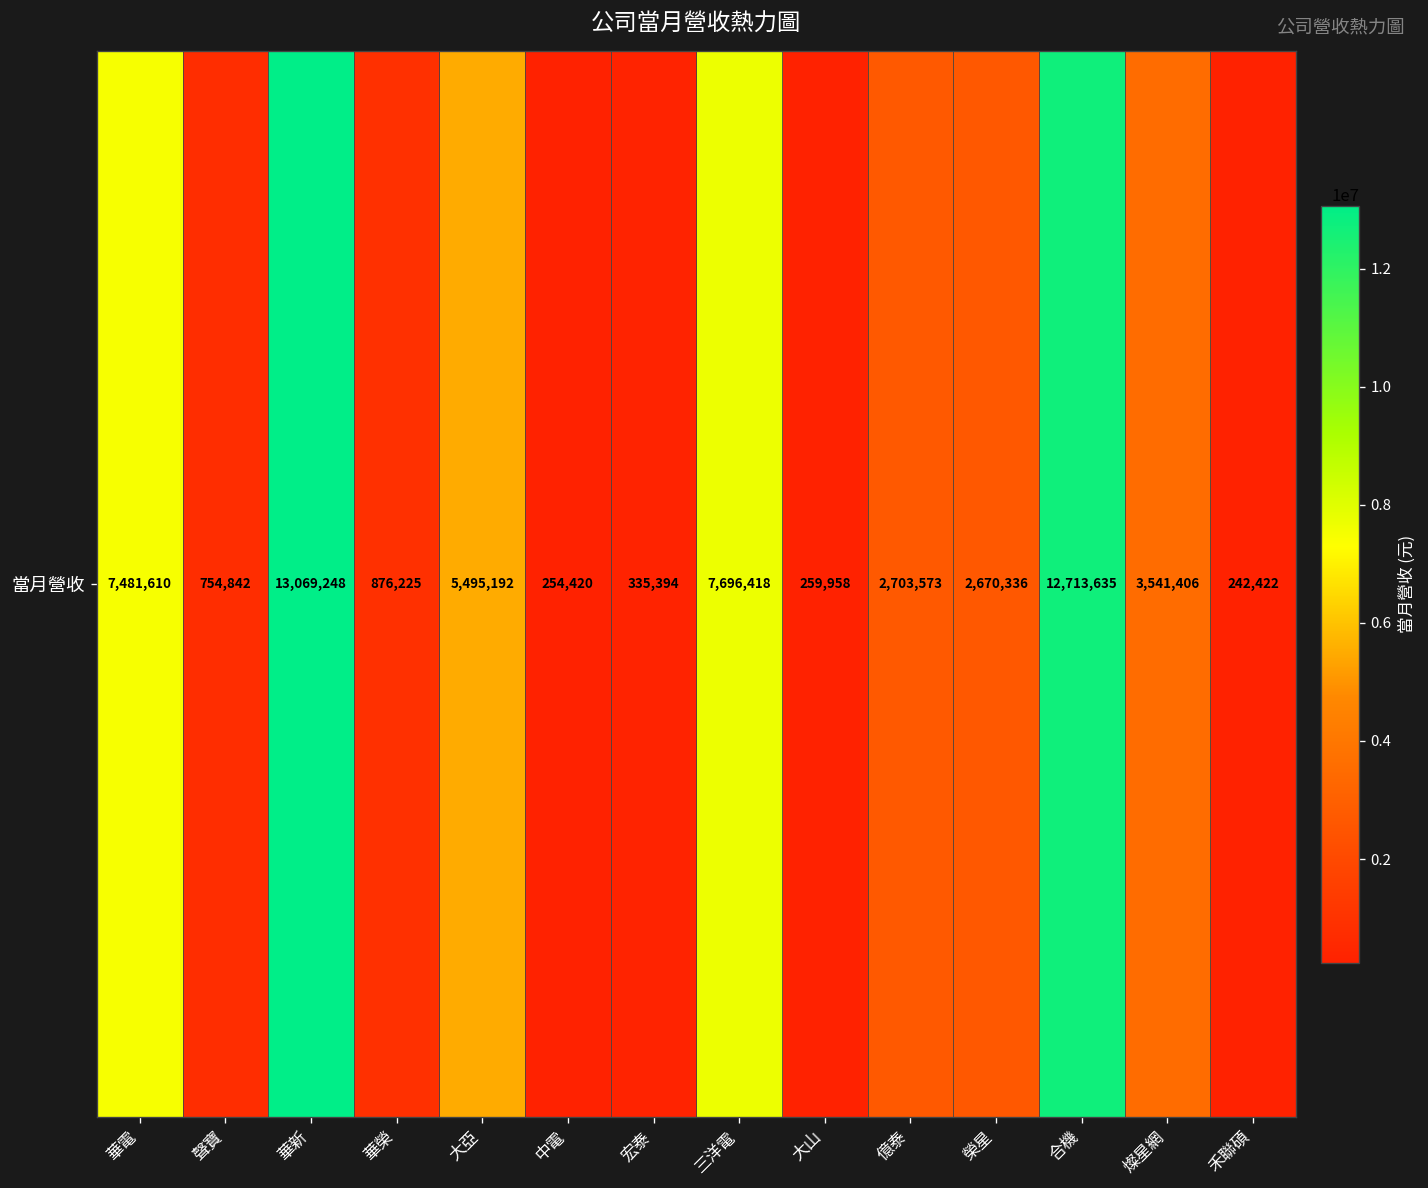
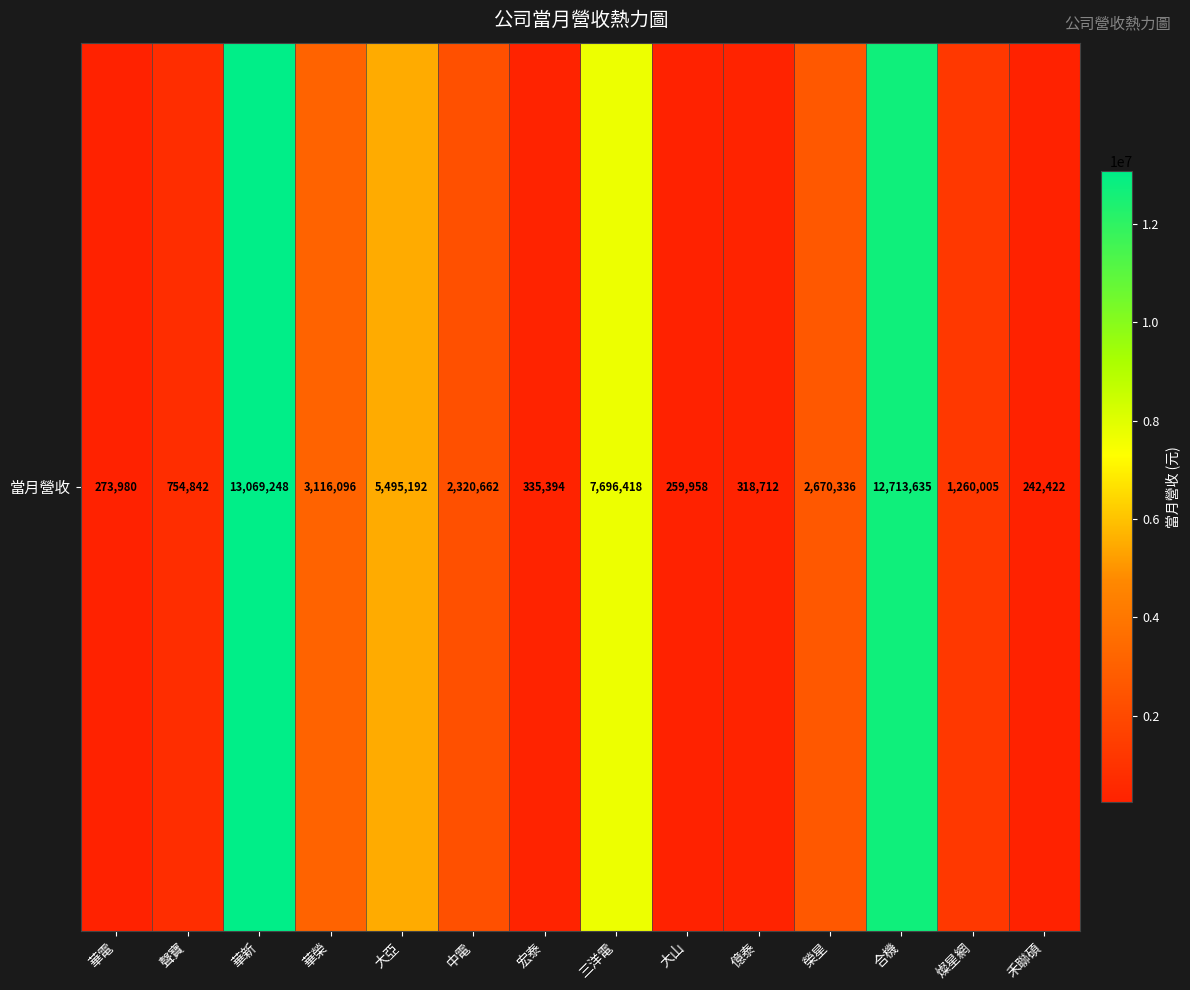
當月營收, 華電: 7,481,610 -> 273,980
當月營收, 華榮: 876,225 -> 3,116,096
當月營收, 中電: 254,420 -> 2,320,662
當月營收, 億泰: 2,703,573 -> 318,712
當月營收, 燦星網: 3,541,406 -> 1,260,005
